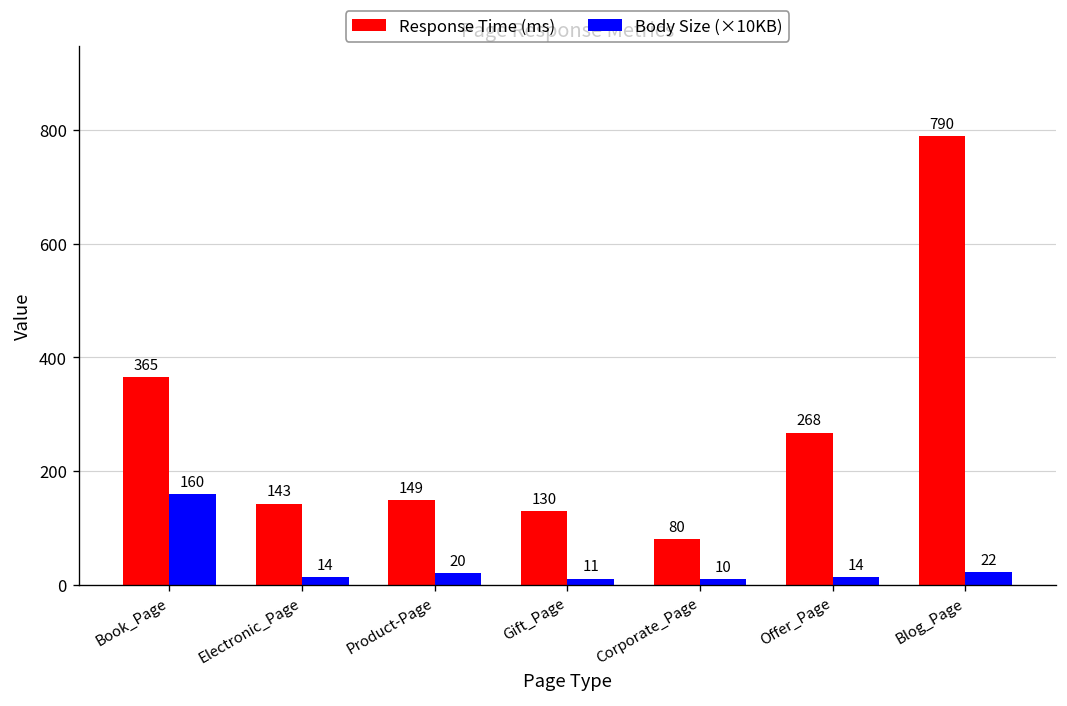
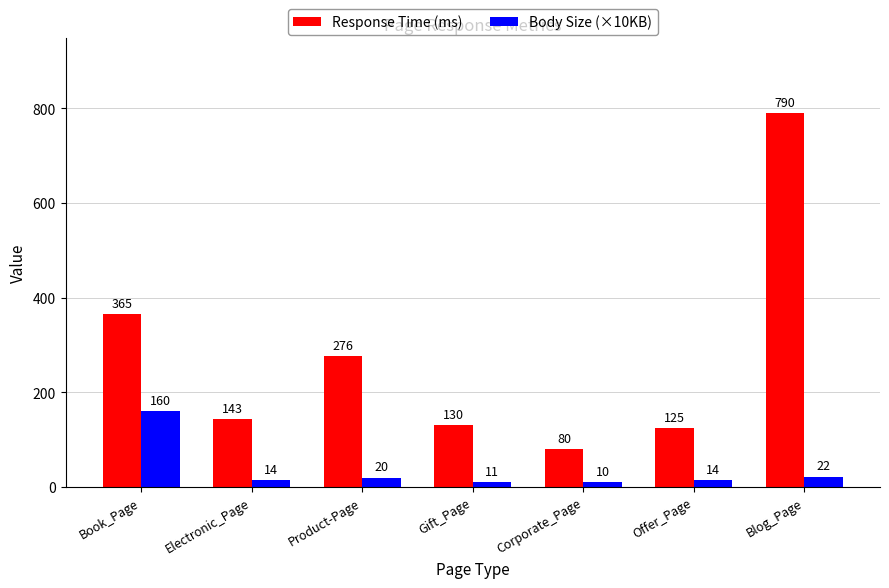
Response Time (ms), Product-Page: 149 -> 276
Response Time (ms), Offer_Page: 268 -> 125
